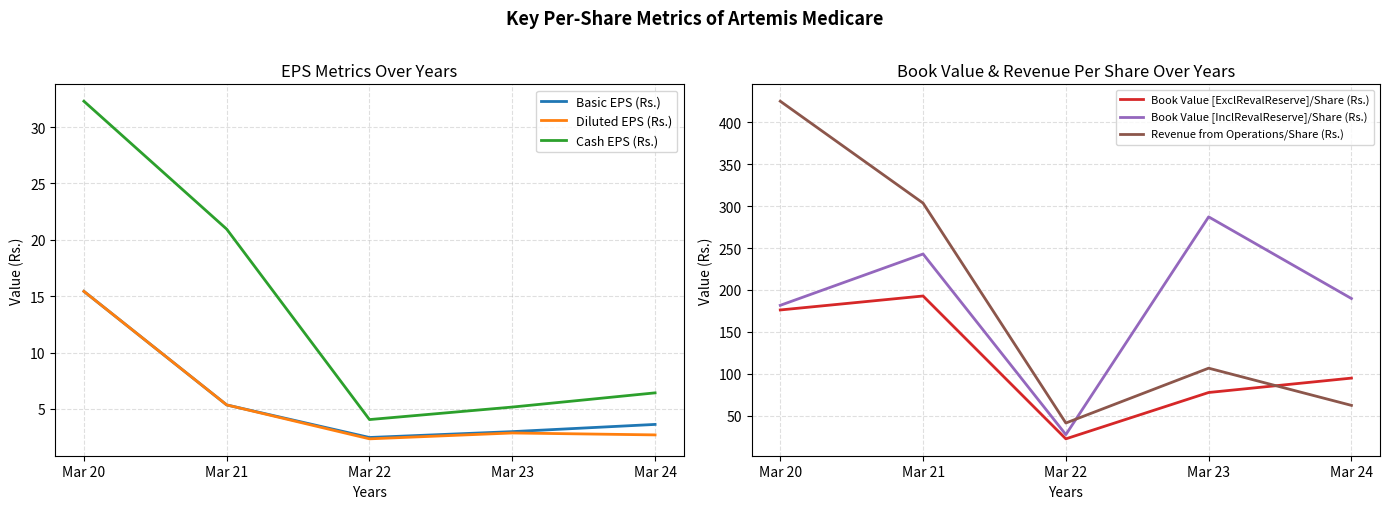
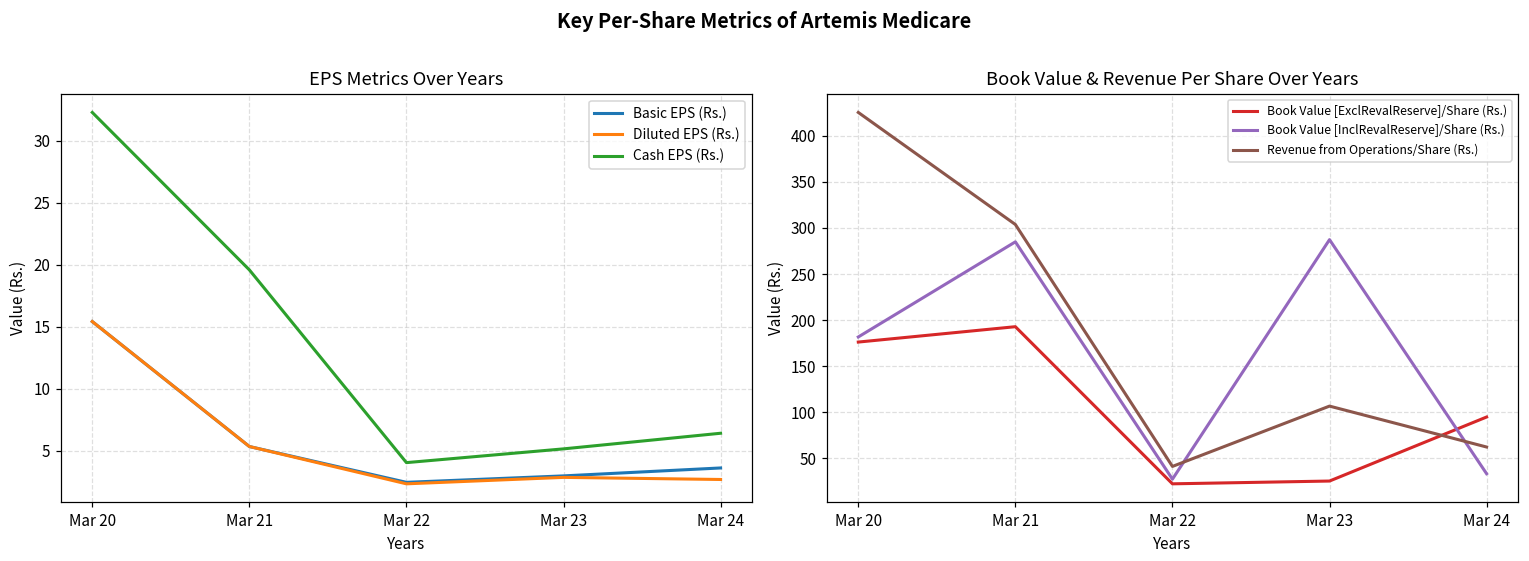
EPS Metrics Over Years, Cash EPS (Rs.), Mar 21: 21.0 -> 19.6
Book Value & Revenue Per Share Over Years, Book Value [InclRevalReserve]/Share (Rs.), Mar 21: 240 -> 280
Book Value & Revenue Per Share Over Years, Book Value [ExclRevalReserve]/Share (Rs.), Mar 23: 80 -> 30
Book Value & Revenue Per Share Over Years, Book Value [InclRevalReserve]/Share (Rs.), Mar 24: 190 -> 30
